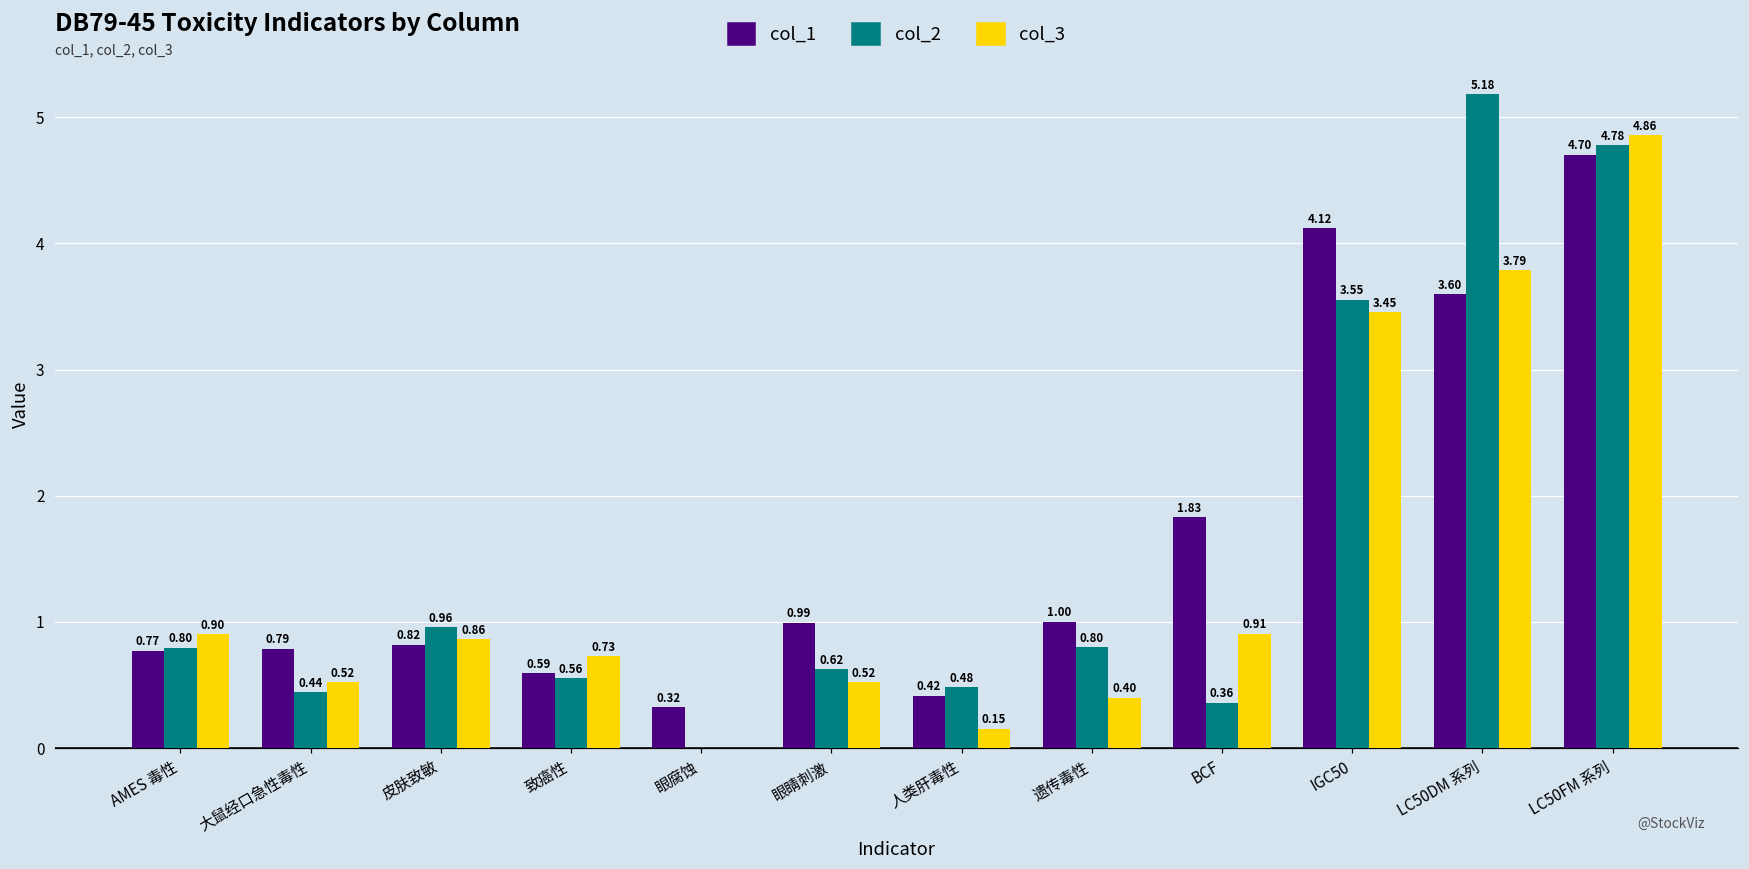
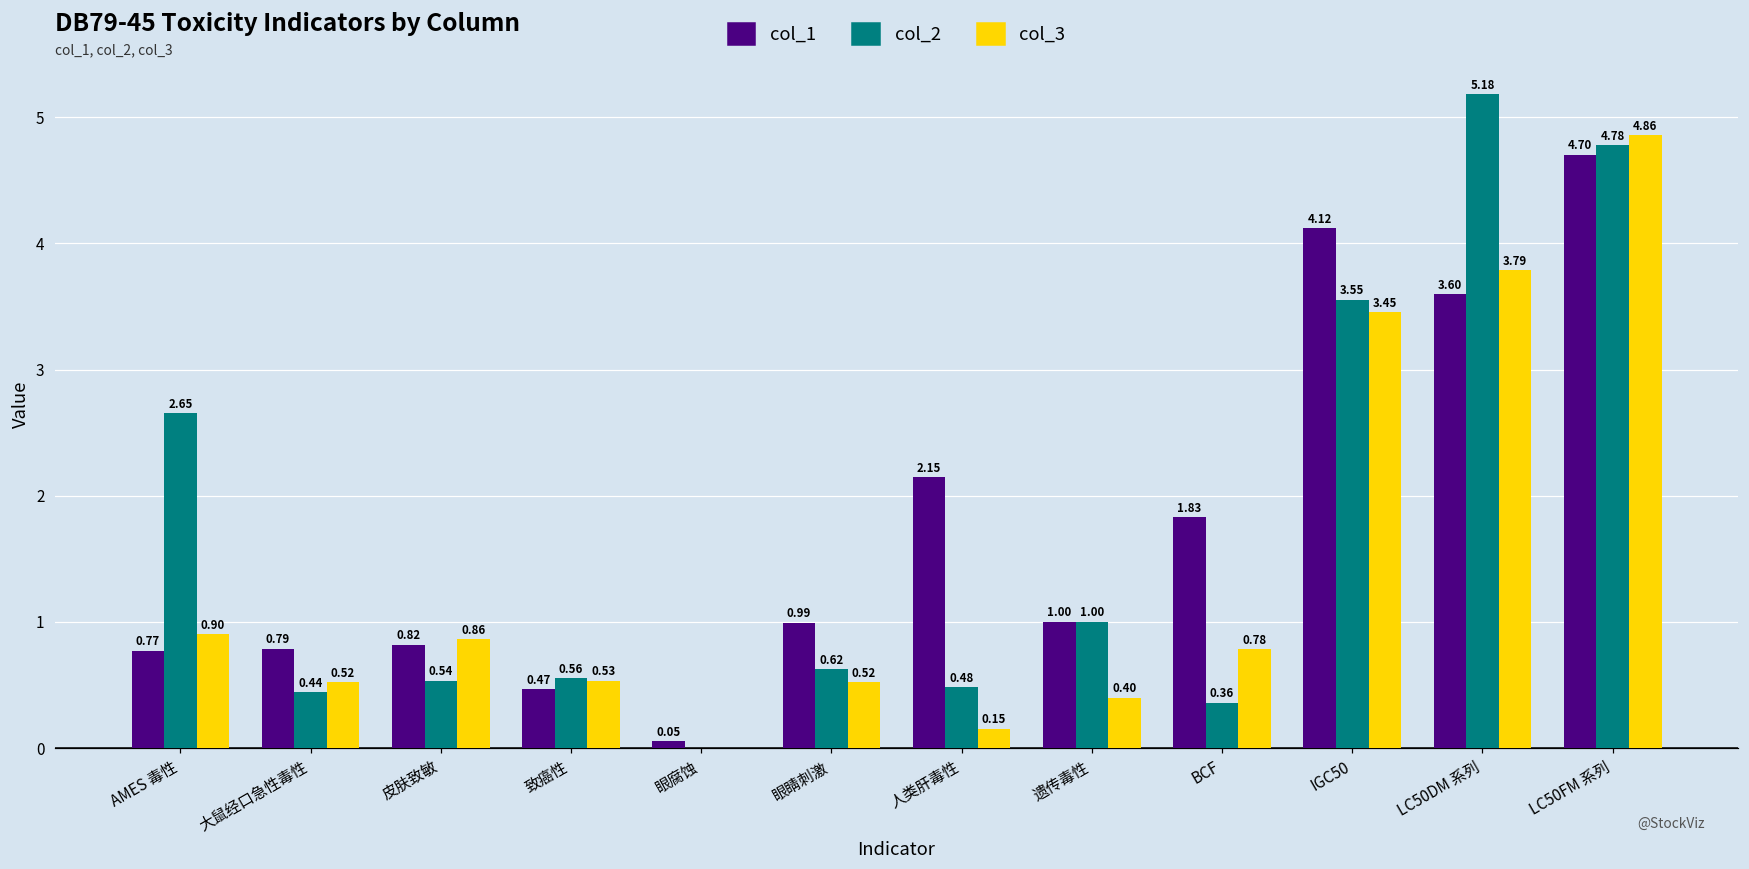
col_2, AMES 毒性: 0.80 -> 2.65
col_2, 皮肤致敏: 0.96 -> 0.54
col_1, 致癌性: 0.59 -> 0.47
col_3, 致癌性: 0.73 -> 0.53
col_1, 眼腐蚀: 0.32 -> 0.05
col_1, 人类肝毒性: 0.42 -> 2.15
col_2, 遗传毒性: 0.80 -> 1.00
col_3, BCF: 0.91 -> 0.78
